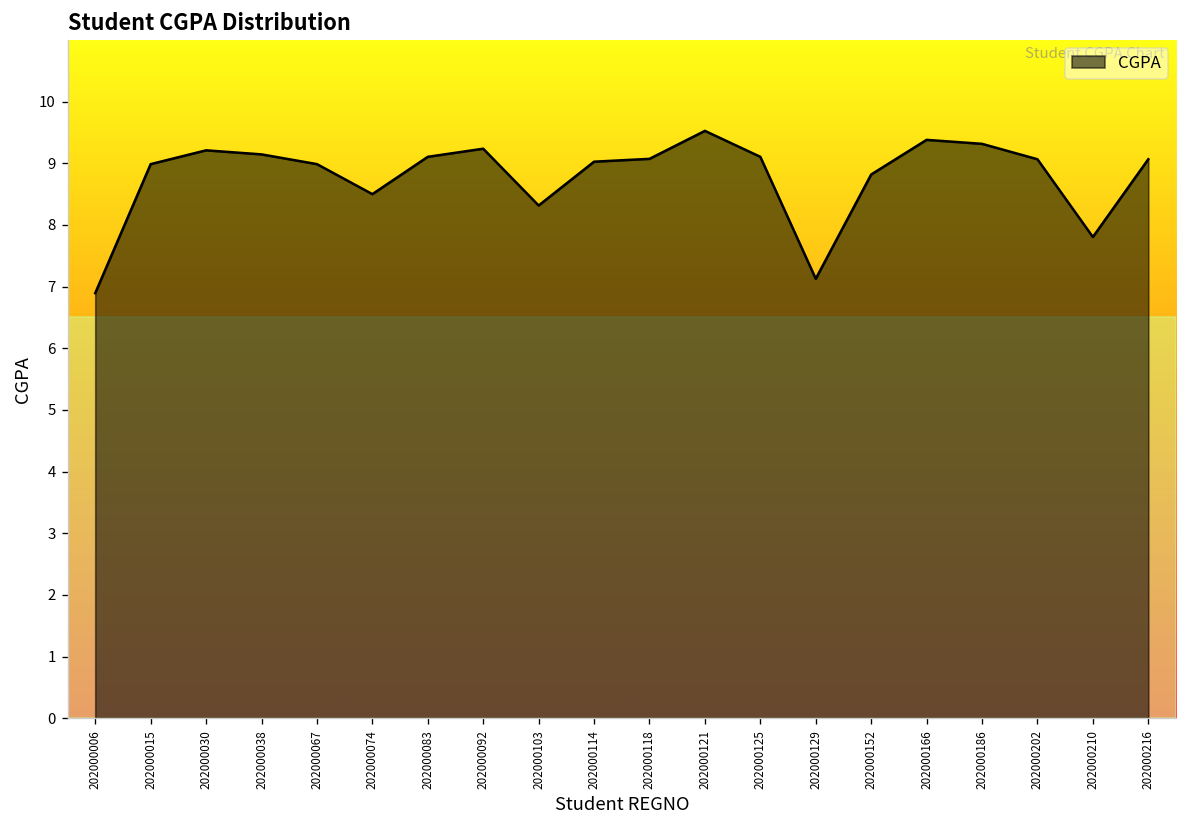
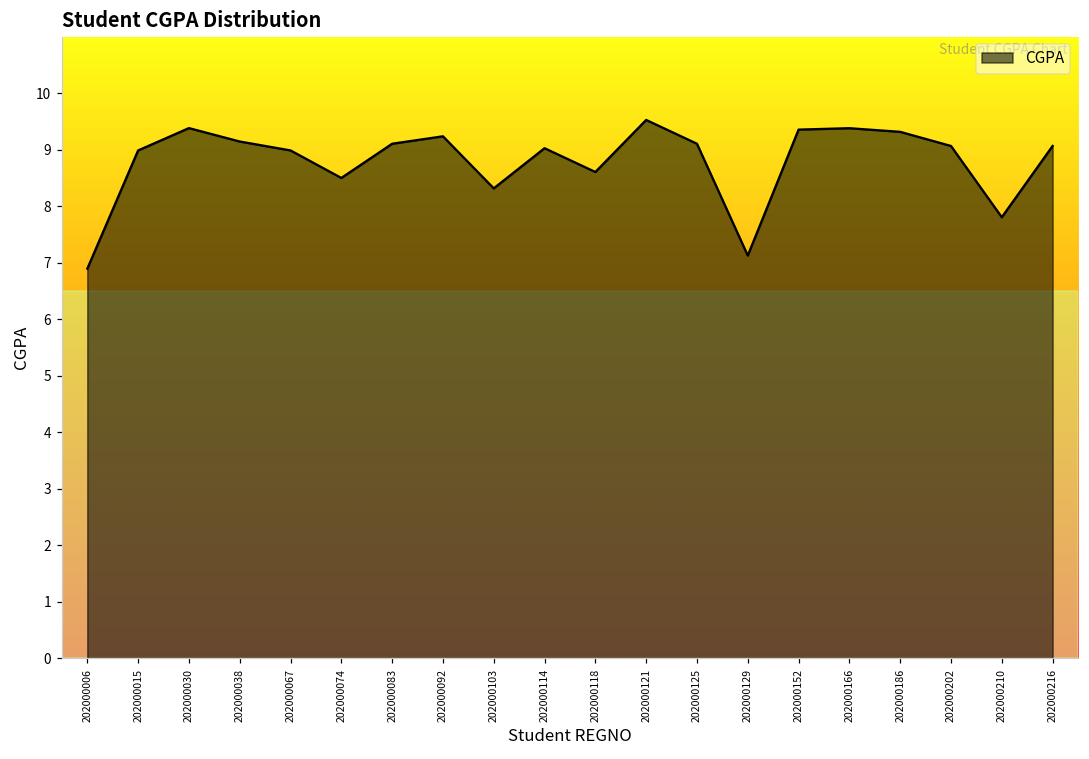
202000030: 9.2 -> 9.4
202000118: 9.1 -> 8.6
202000152: 8.8 -> 9.4
